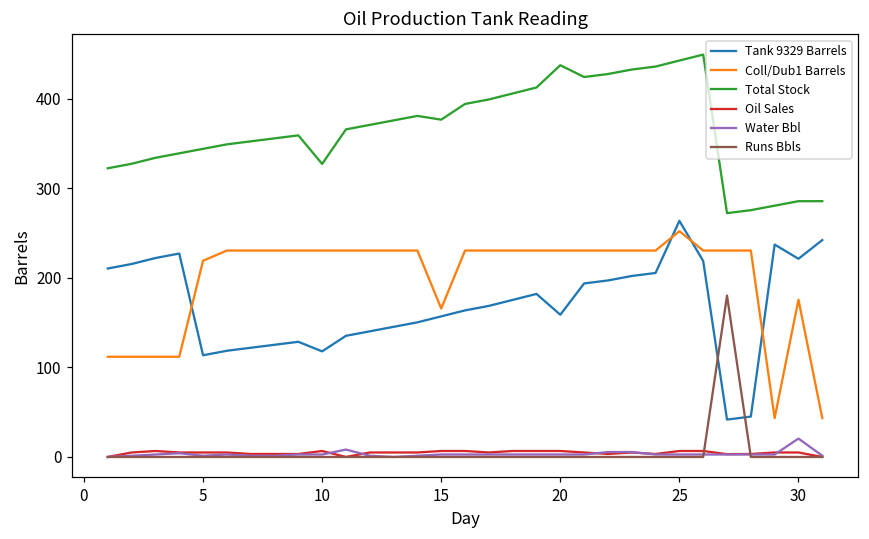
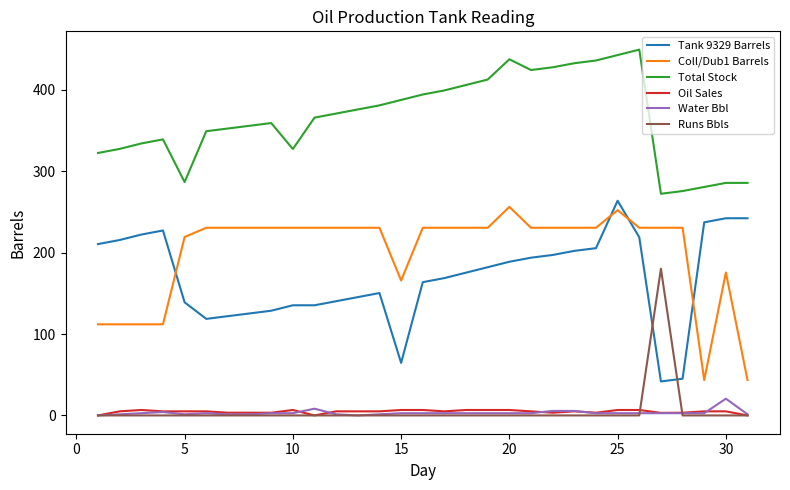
Tank 9329 Barrels, 5: 110 -> 140
Total Stock, 5: 340 -> 290
Tank 9329 Barrels, 10: 120 -> 140
Tank 9329 Barrels, 15: 160 -> 60
Total Stock, 15: 380 -> 390
Tank 9329 Barrels, 20: 160 -> 190
Coll/Dub1 Barrels, 20: 230 -> 260
Tank 9329 Barrels, 30: 220 -> 240
